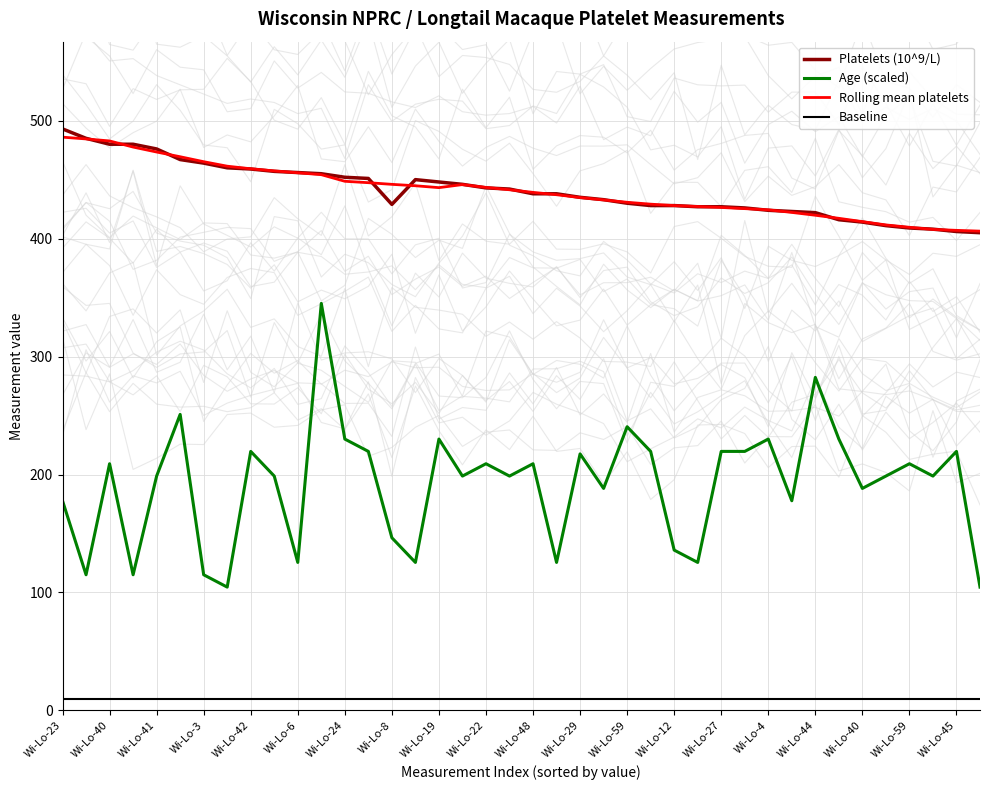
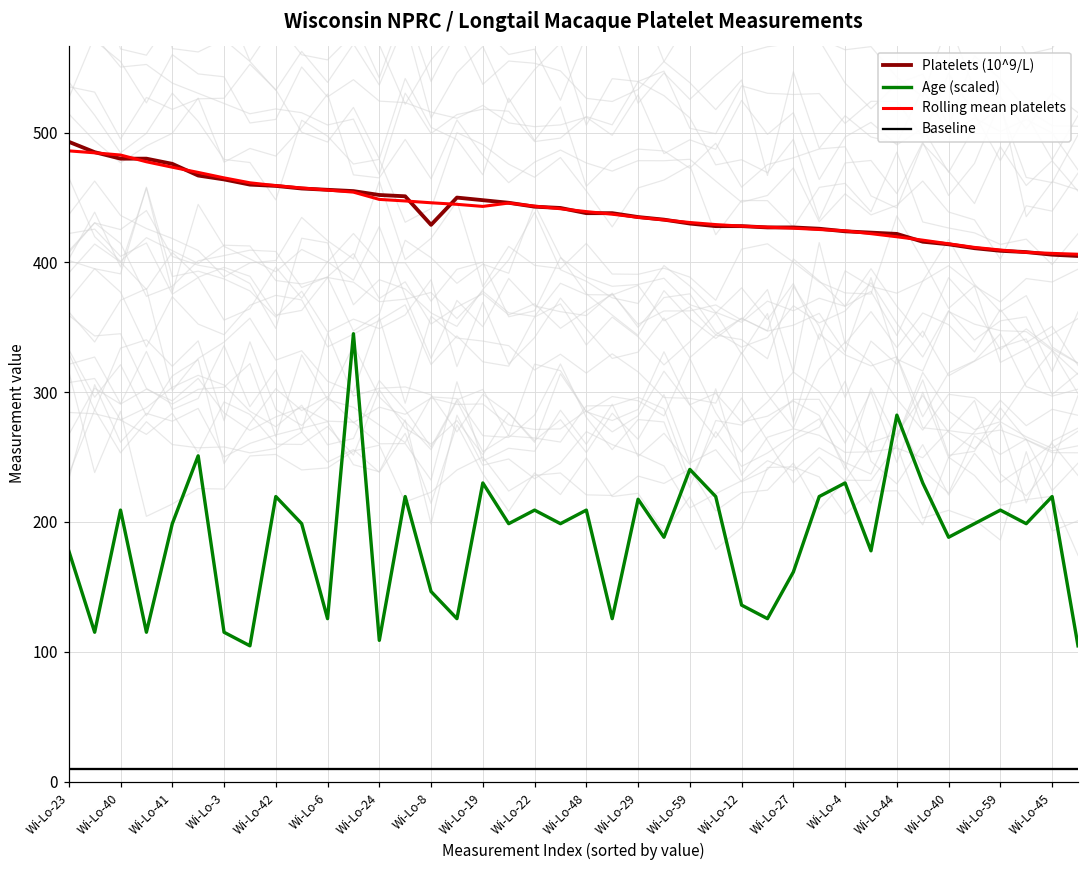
Age (scaled), Wi-Lo-24: 230 -> 109
Age (scaled), Wi-Lo-27: 220 -> 161
